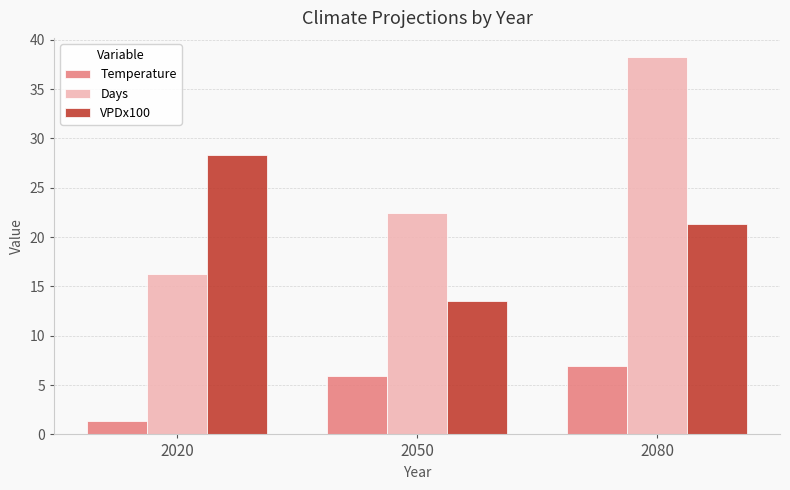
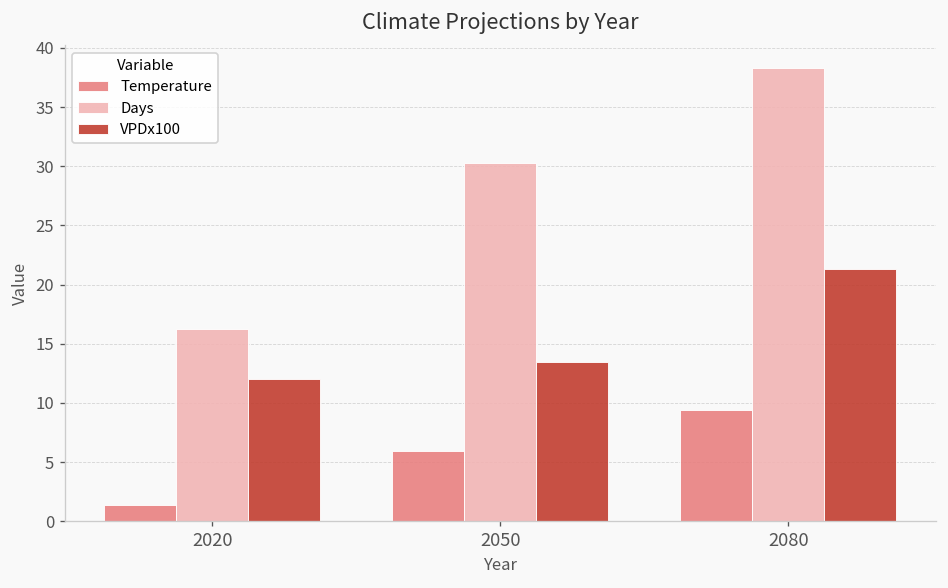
VPDx100, 2020: 28 -> 12
Days, 2050: 22 -> 30
Temperature, 2080: 7 -> 9
